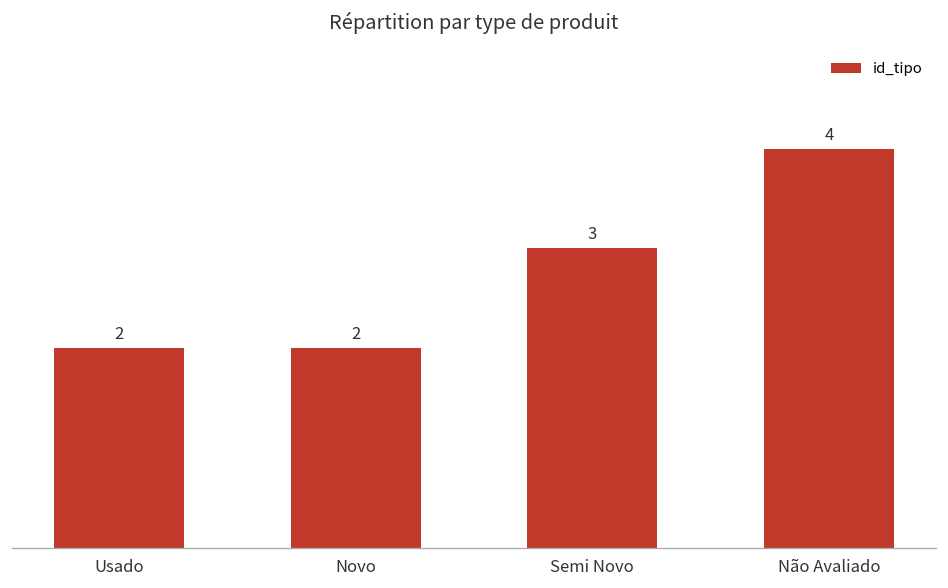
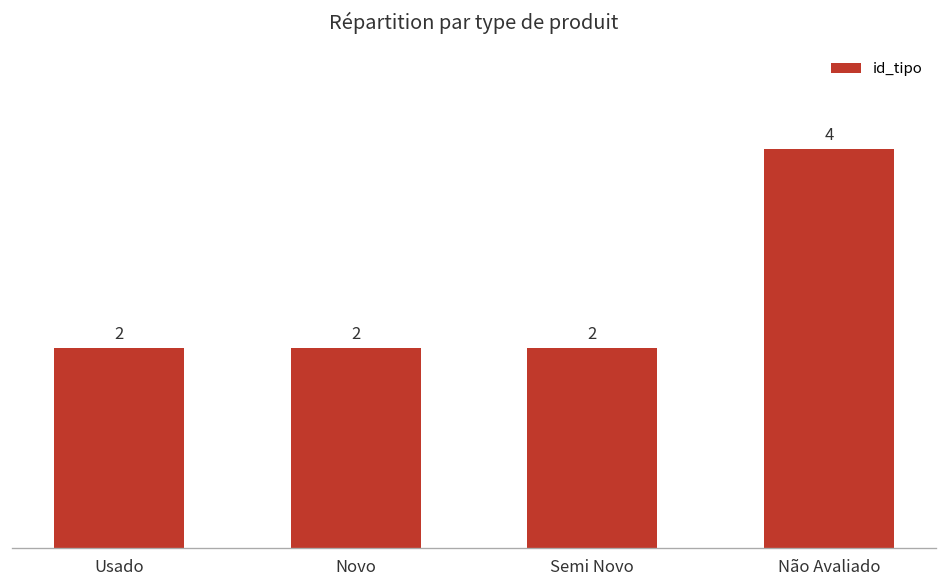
Semi Novo: 3 -> 2
